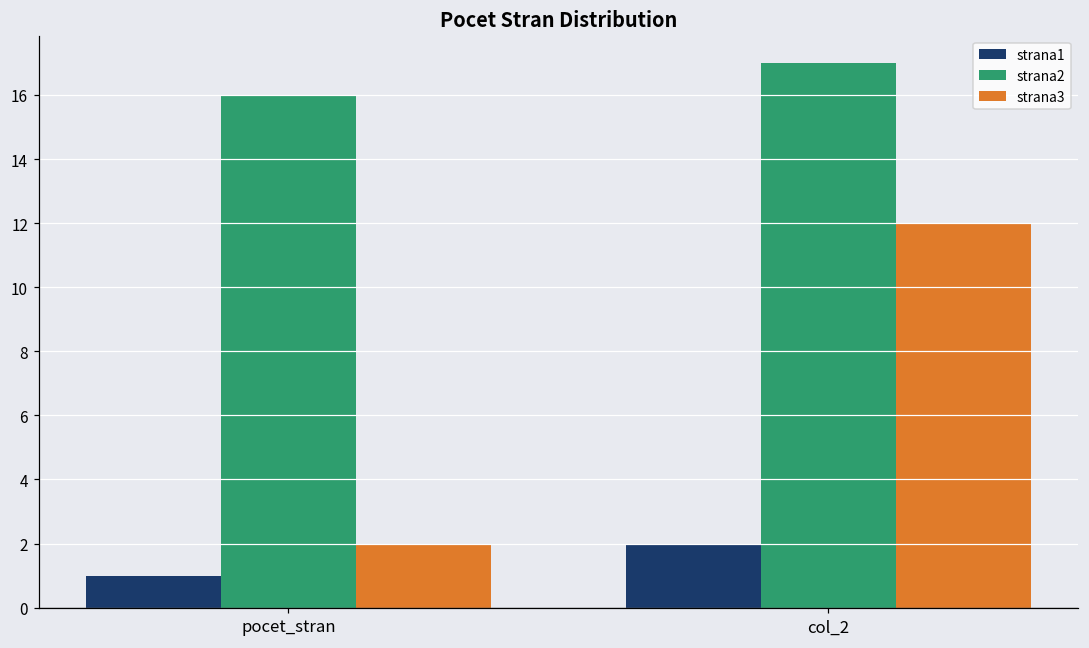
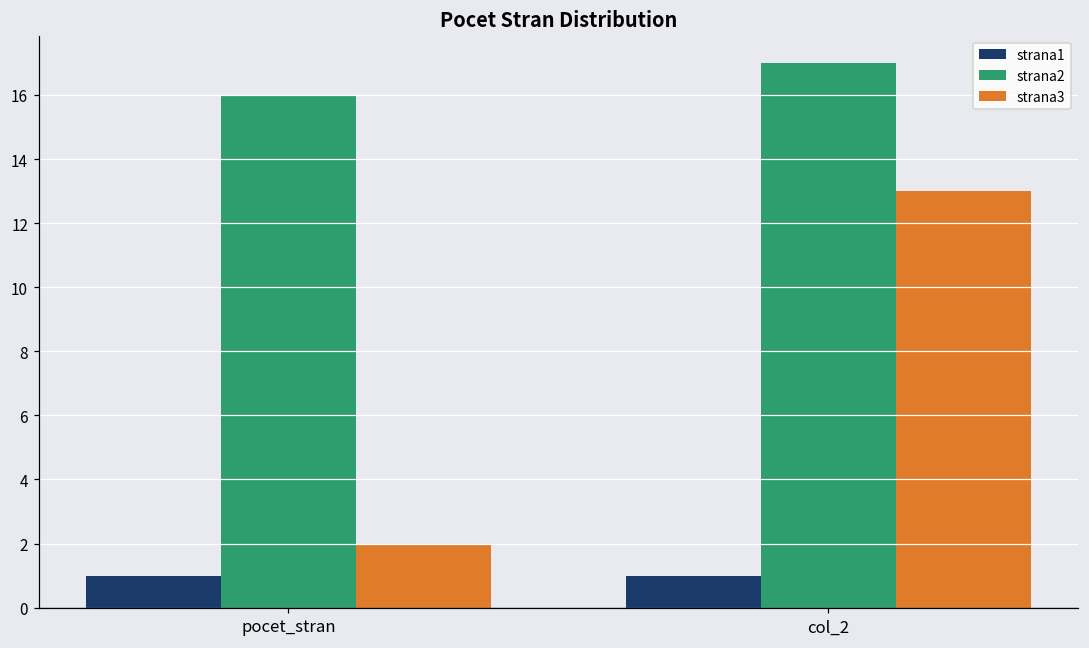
strana1, col_2: 2 -> 1
strana3, col_2: 12 -> 13
